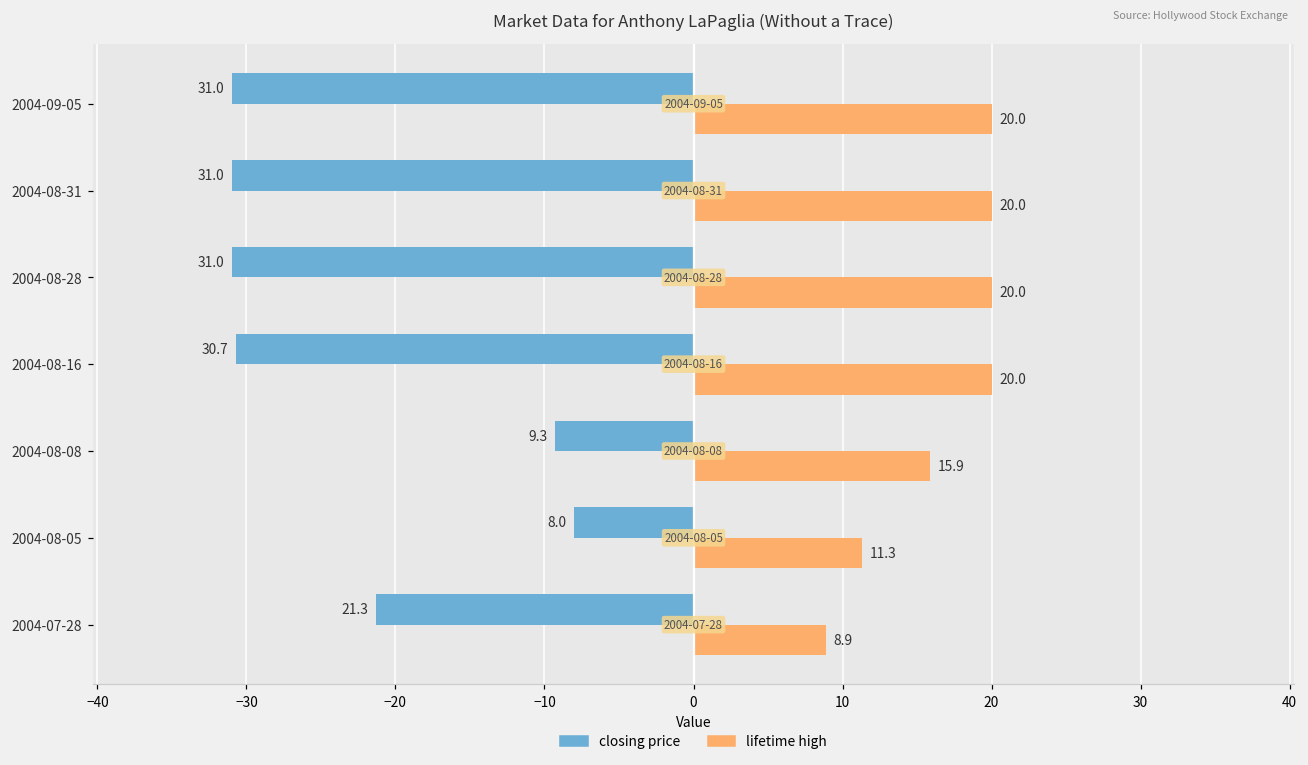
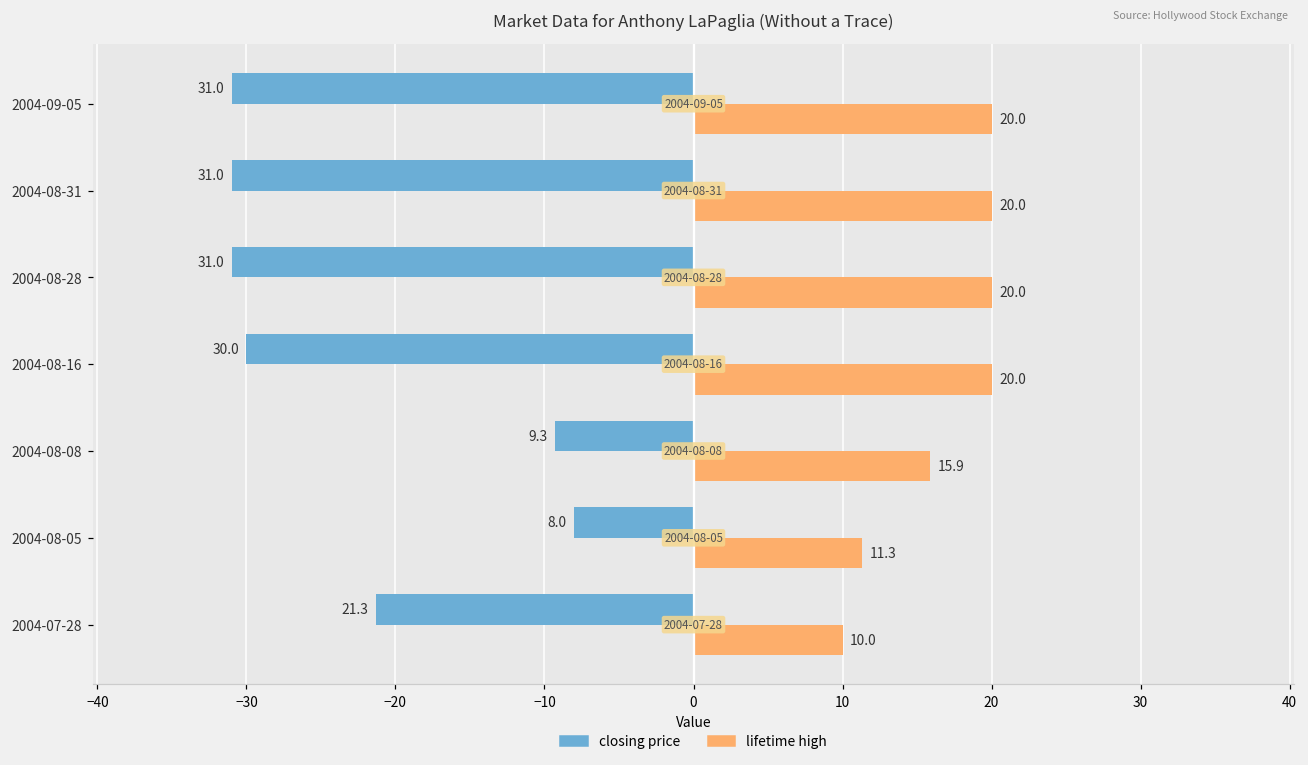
closing price, 2004-08-16: 30.7 -> 30.0
lifetime high, 2004-07-28: 8.9 -> 10.0
